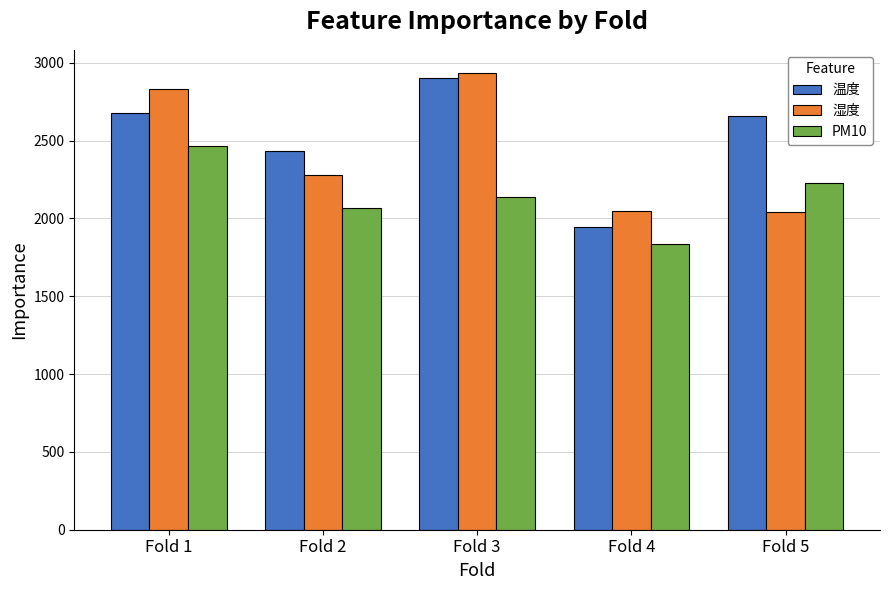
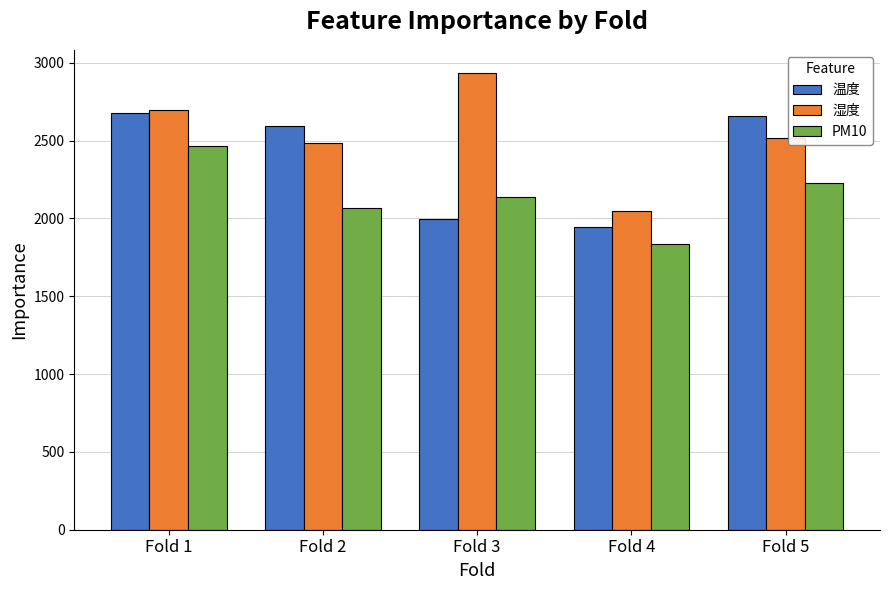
湿度, Fold 1: 2830 -> 2700
温度, Fold 2: 2440 -> 2600
湿度, Fold 2: 2280 -> 2490
温度, Fold 3: 2900 -> 2000
湿度, Fold 5: 2040 -> 2520
